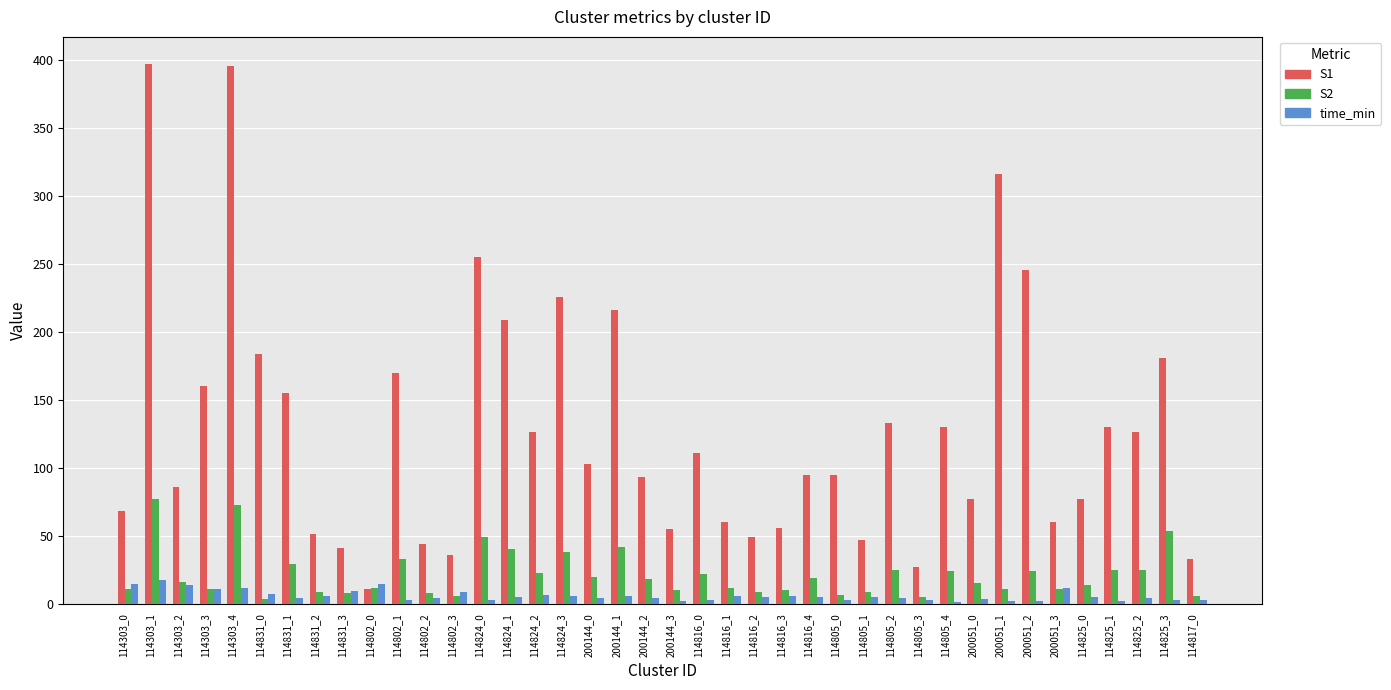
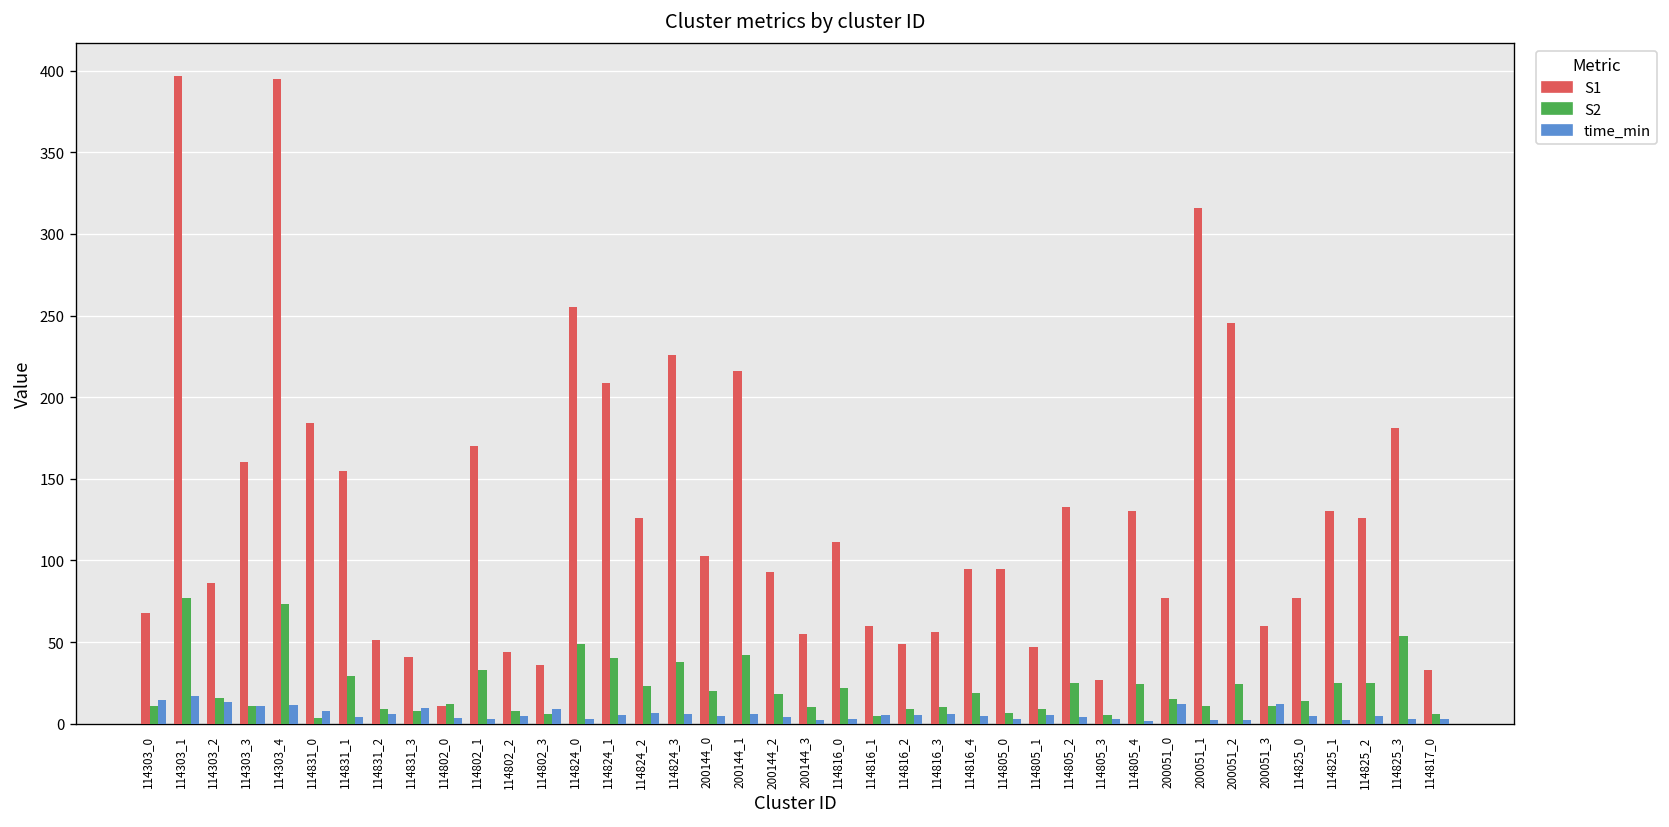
time_min, 114802_0: 15 -> 3
S2, 114816_1: 12 -> 4
time_min, 200051_0: 3 -> 12
